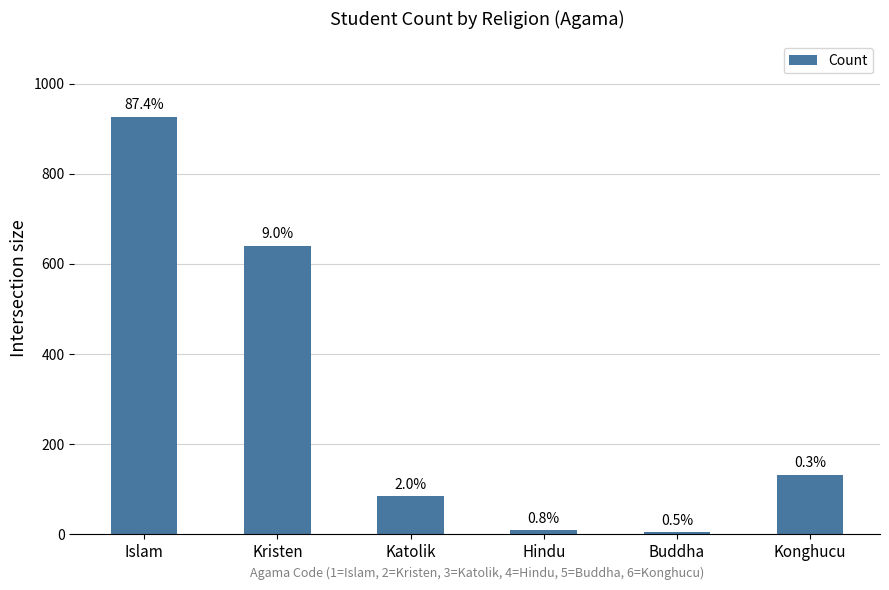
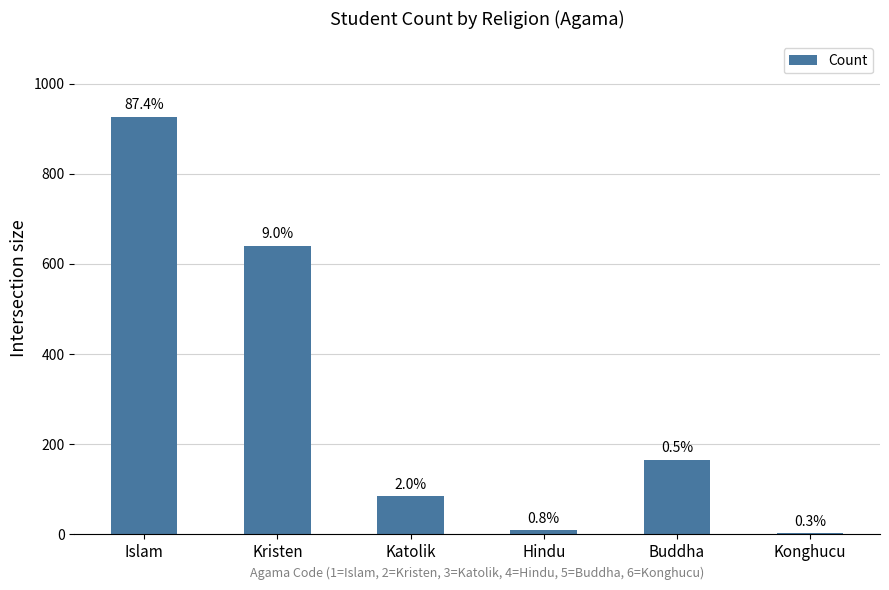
Buddha: 10 -> 170
Konghucu: 130 -> 0
